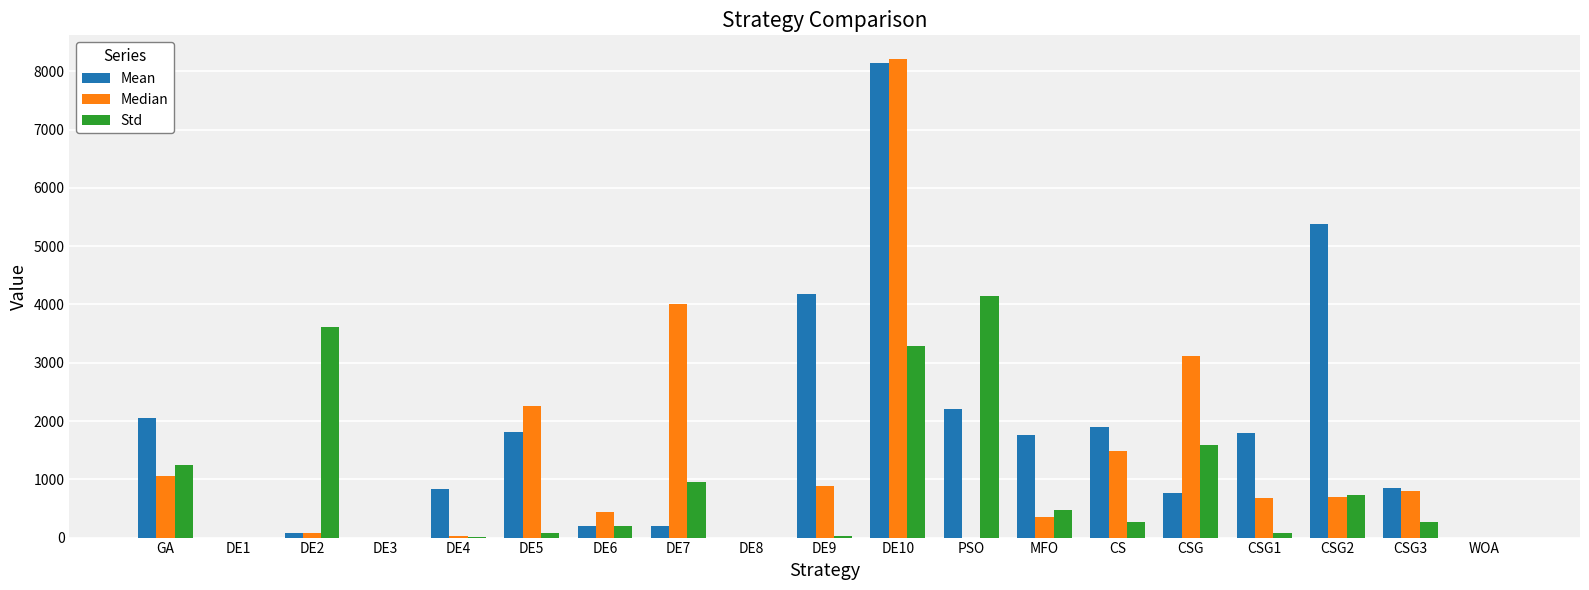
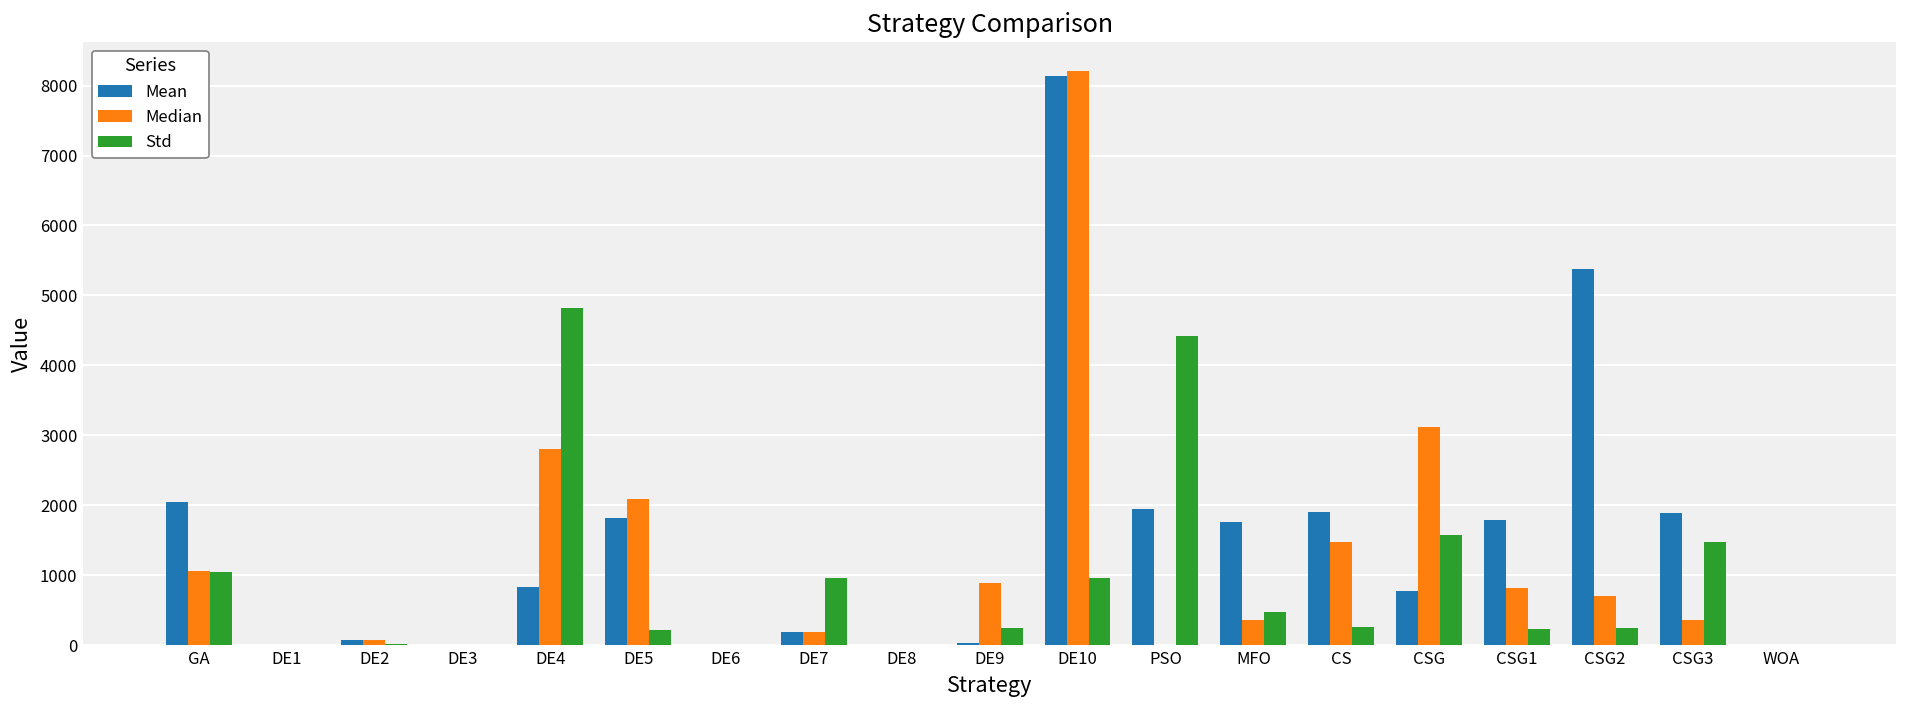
Std, GA: 1300 -> 1000
Std, DE2: 3600 -> 0
Median, DE4: 0 -> 2800
Std, DE4: 0 -> 4800
Median, DE5: 2300 -> 2100
Std, DE5: 100 -> 200
Mean, DE6: 200 -> 0
Median, DE6: 400 -> 0
Std, DE6: 200 -> 0
Median, DE7: 4000 -> 200
Mean, DE9: 4200 -> 0
Std, DE9: 0 -> 200
Std, DE10: 3300 -> 1000
Mean, PSO: 2200 -> 1900
Std, PSO: 4100 -> 4400
Median, CSG1: 700 -> 800
Std, CSG1: 100 -> 200
Std, CSG2: 700 -> 200
Mean, CSG3: 800 -> 1900
Median, CSG3: 800 -> 400
Std, CSG3: 300 -> 1500
